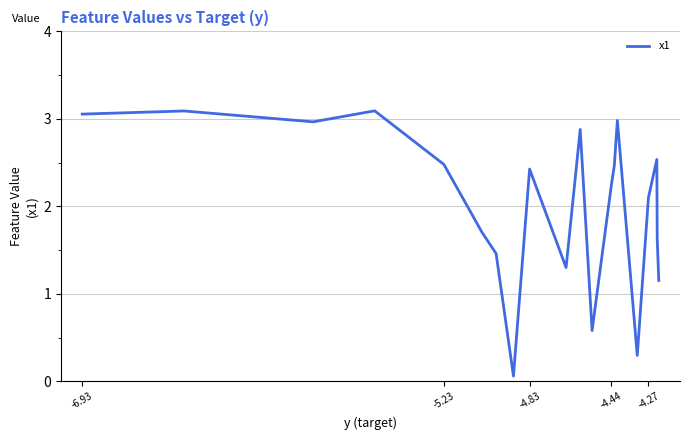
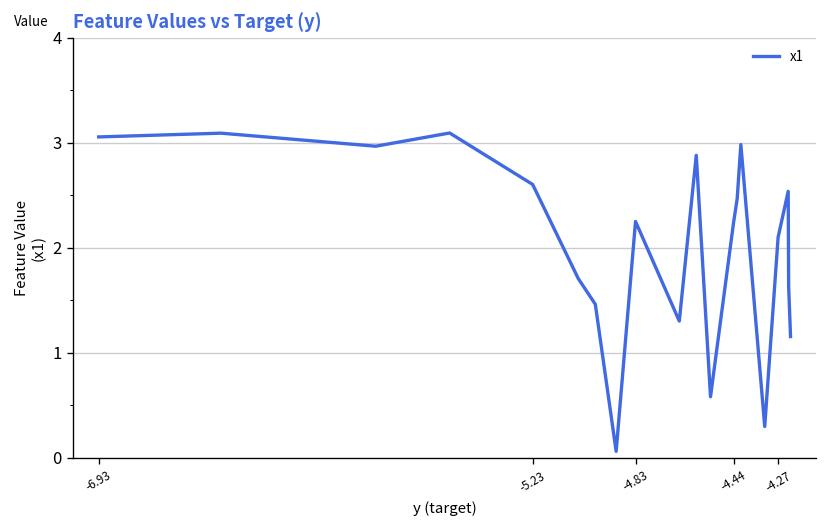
-5.23: 2.5 -> 2.6
-4.83: 2.4 -> 2.3
